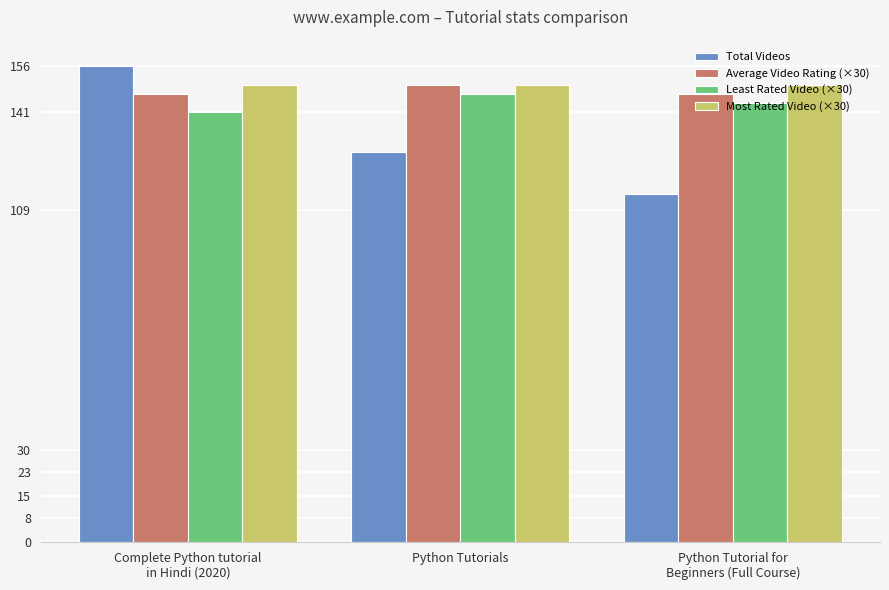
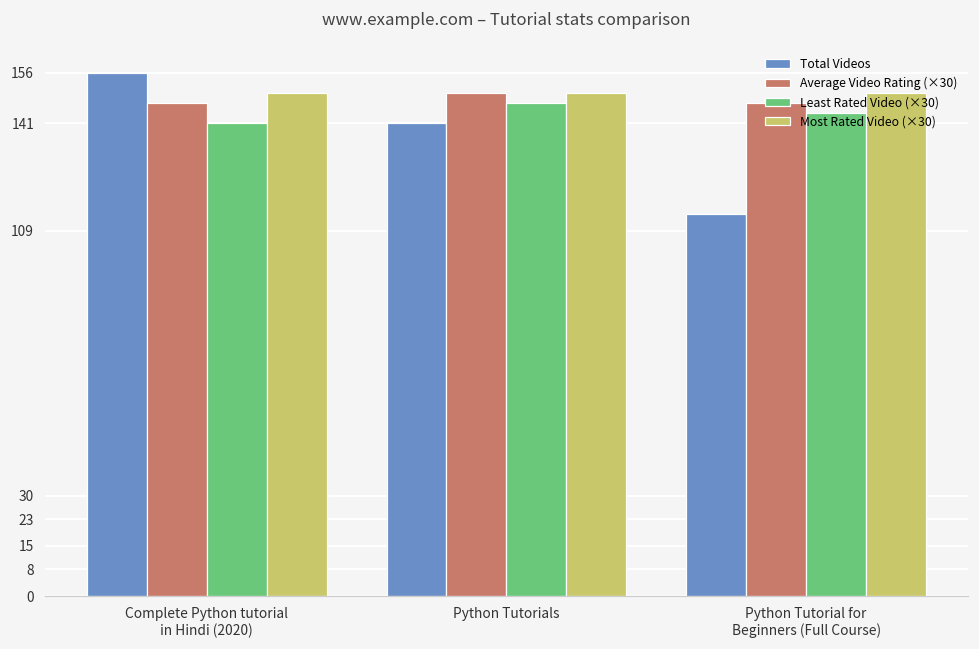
Total Videos, Python Tutorials: 128 -> 141
